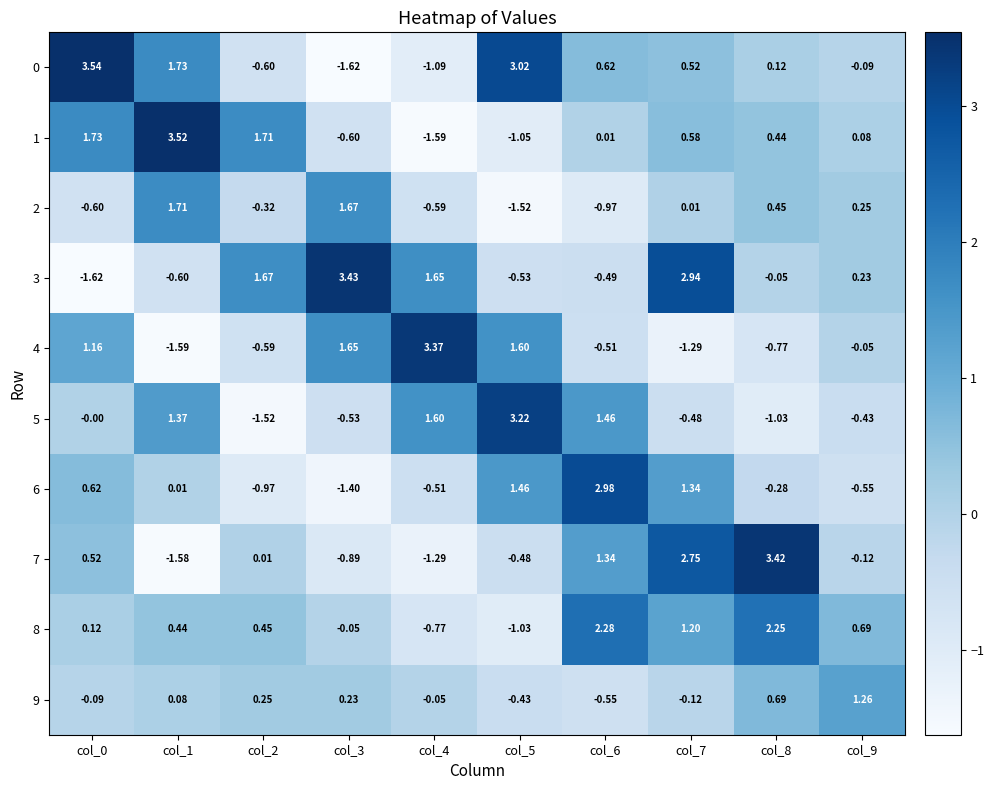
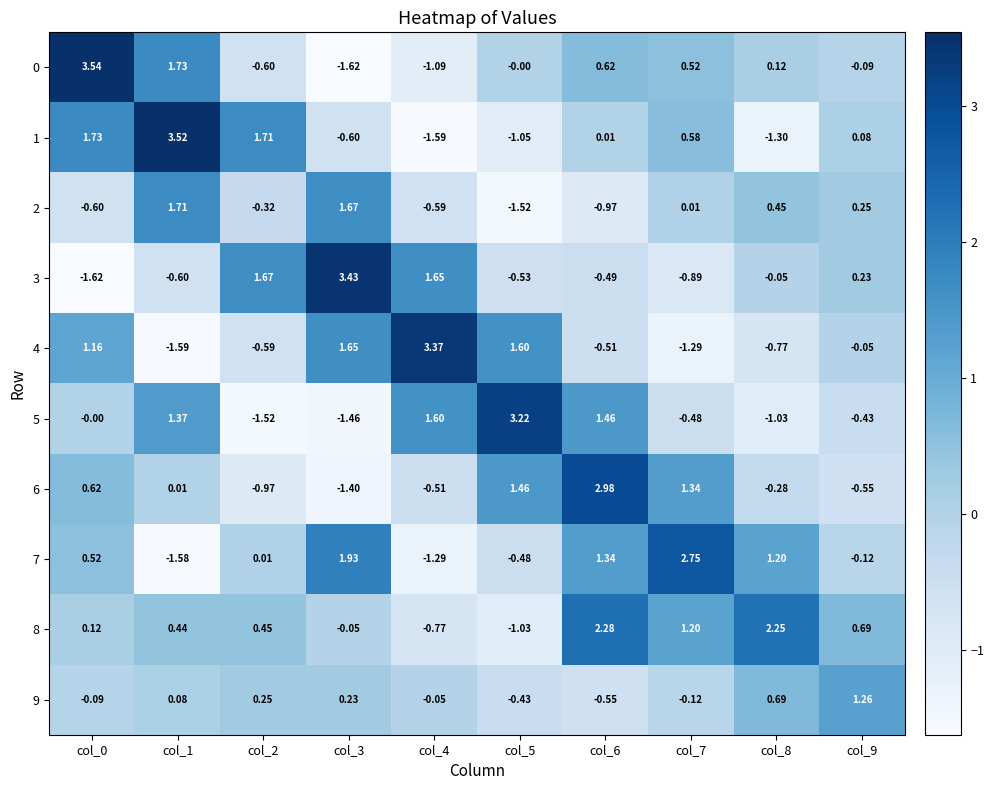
0, col_5: 3.02 -> -0.00
1, col_8: 0.44 -> -1.30
3, col_7: 2.94 -> -0.89
5, col_3: -0.53 -> -1.46
7, col_3: -0.89 -> 1.93
7, col_8: 3.42 -> 1.20
